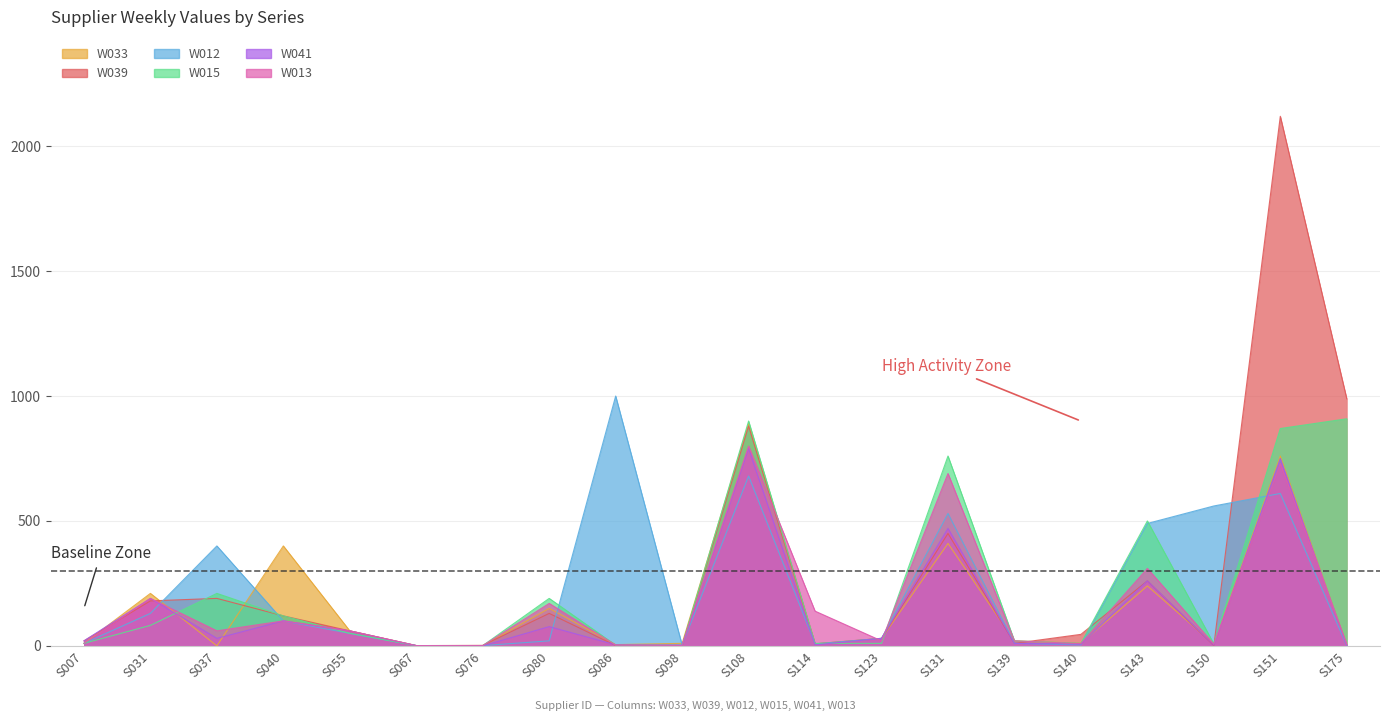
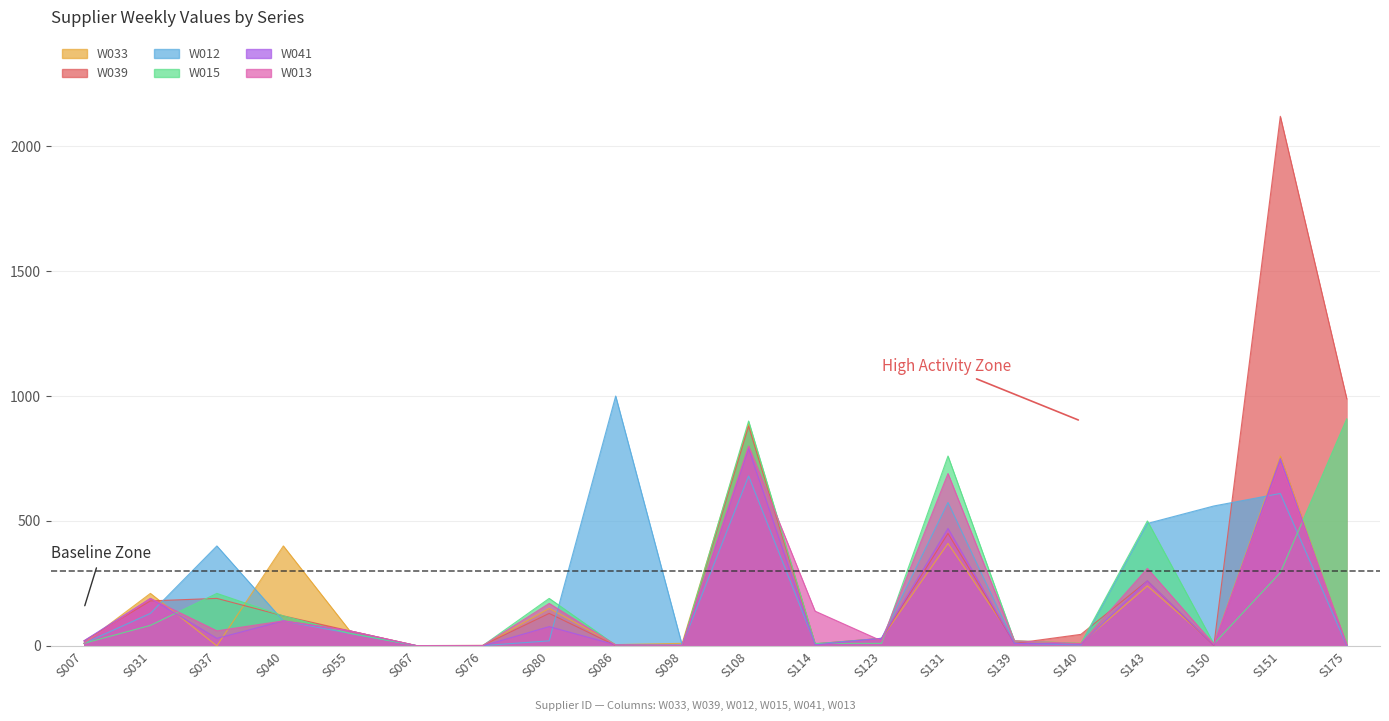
W012, S131: 530 -> 570
W015, S151: 870 -> 290
